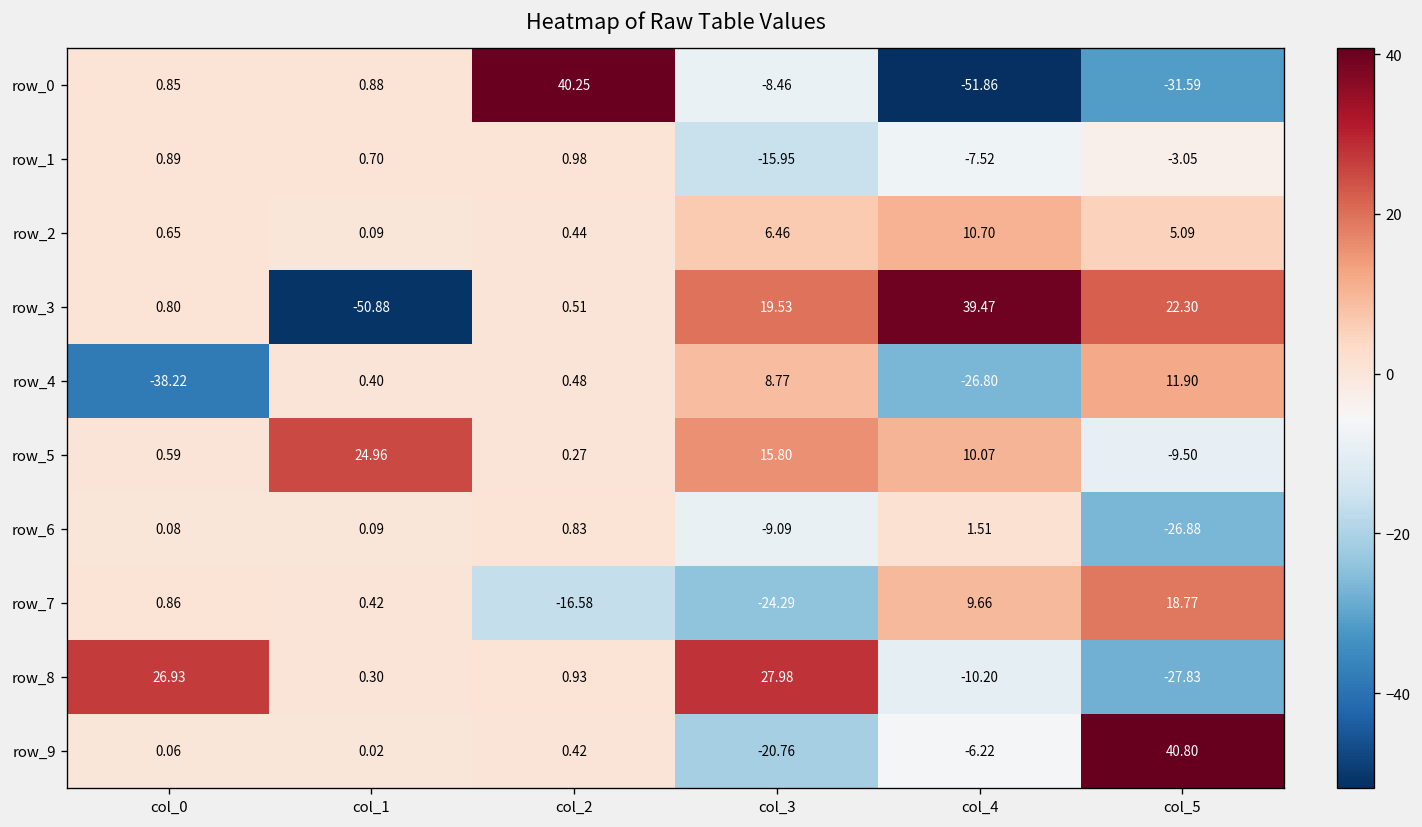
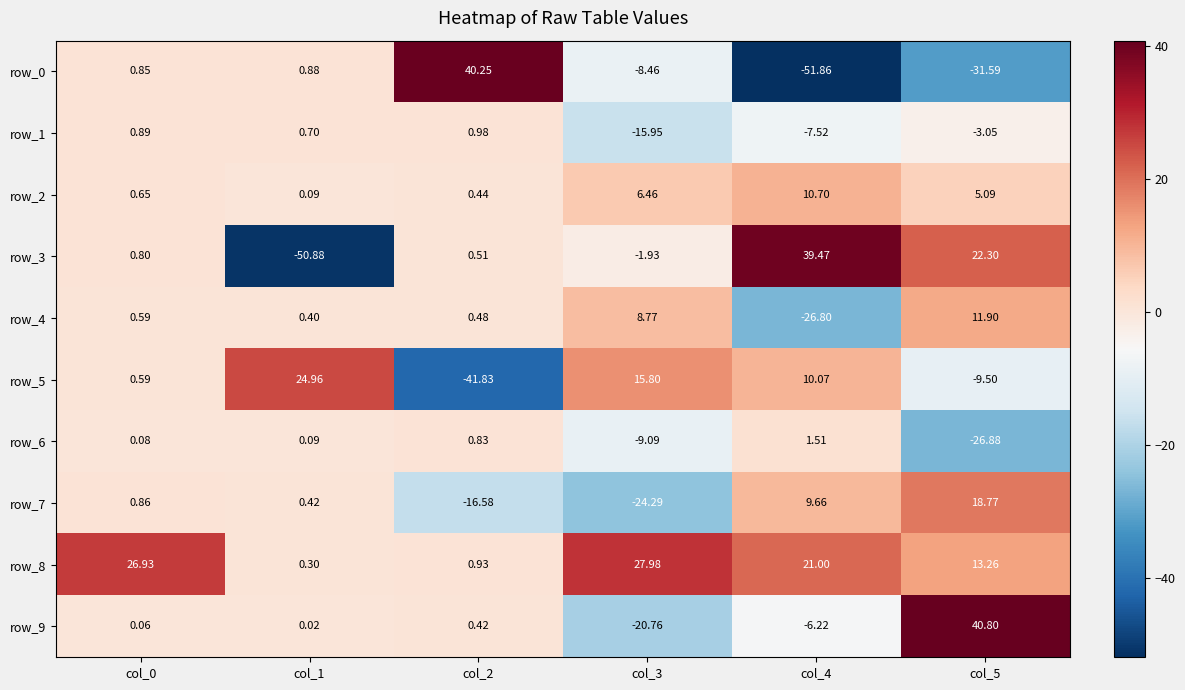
row_3, col_3: 19.53 -> -1.93
row_4, col_0: -38.22 -> 0.59
row_5, col_2: 0.27 -> -41.83
row_8, col_4: -10.20 -> 21.00
row_8, col_5: -27.83 -> 13.26
